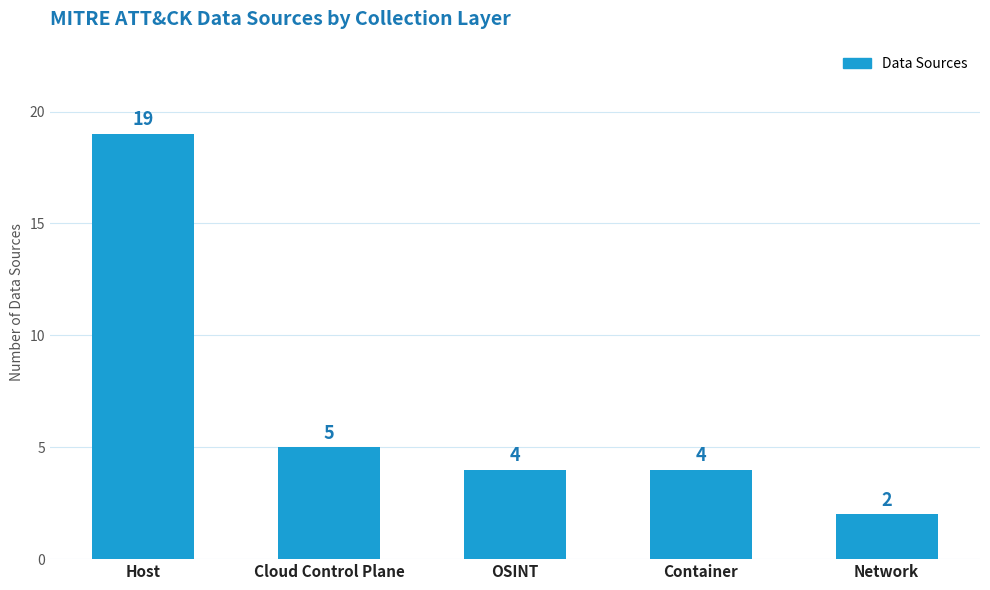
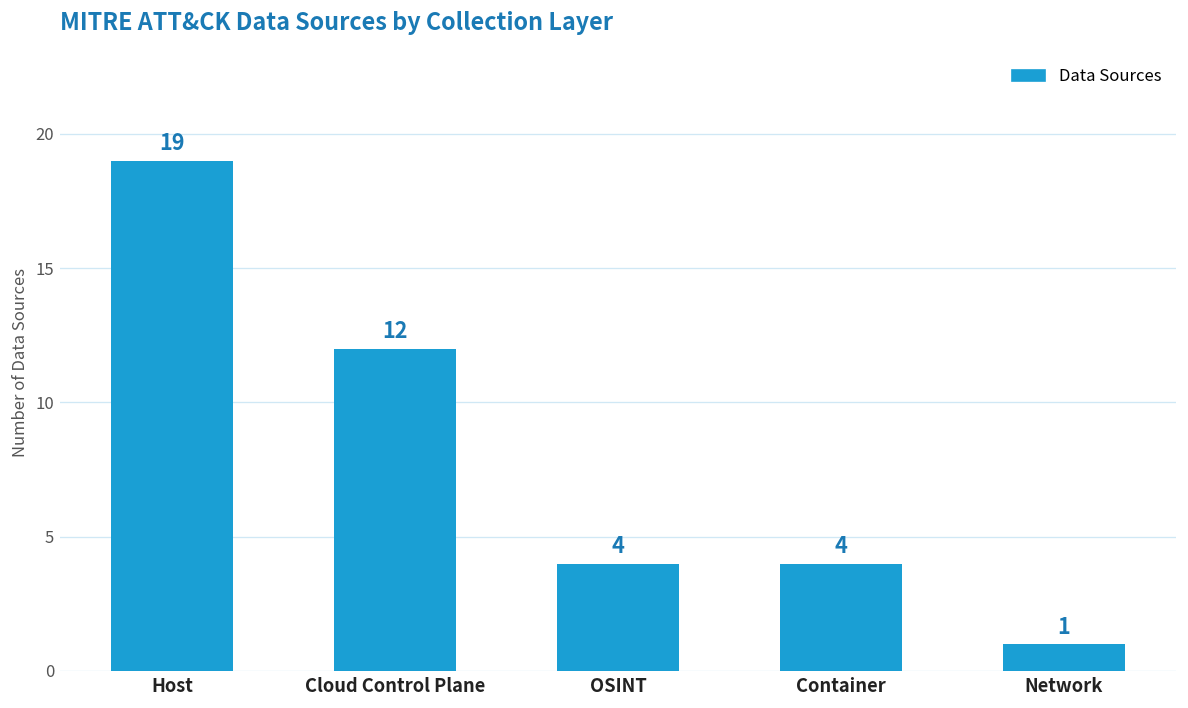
Cloud Control Plane: 5 -> 12
Network: 2 -> 1
